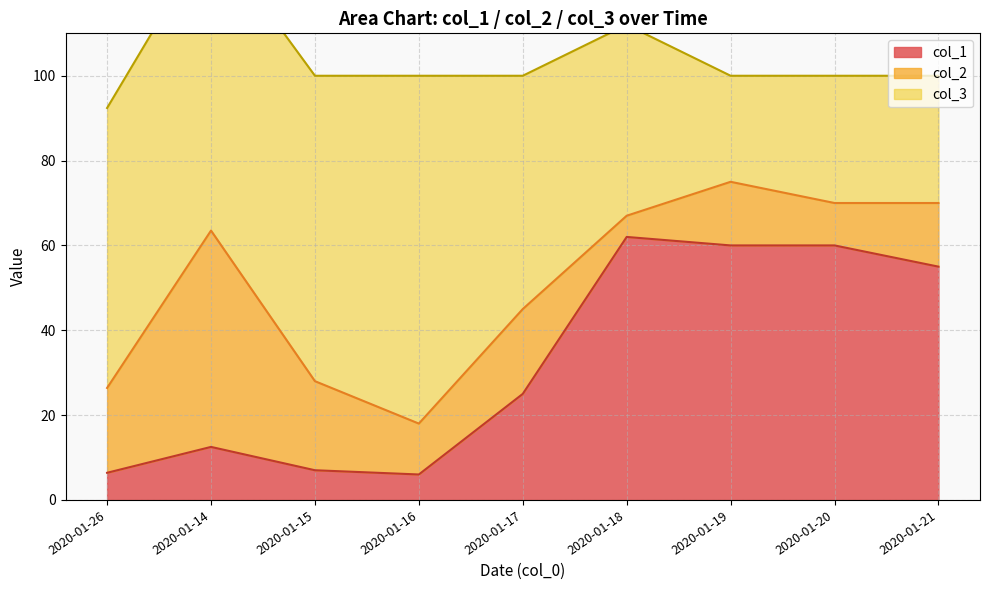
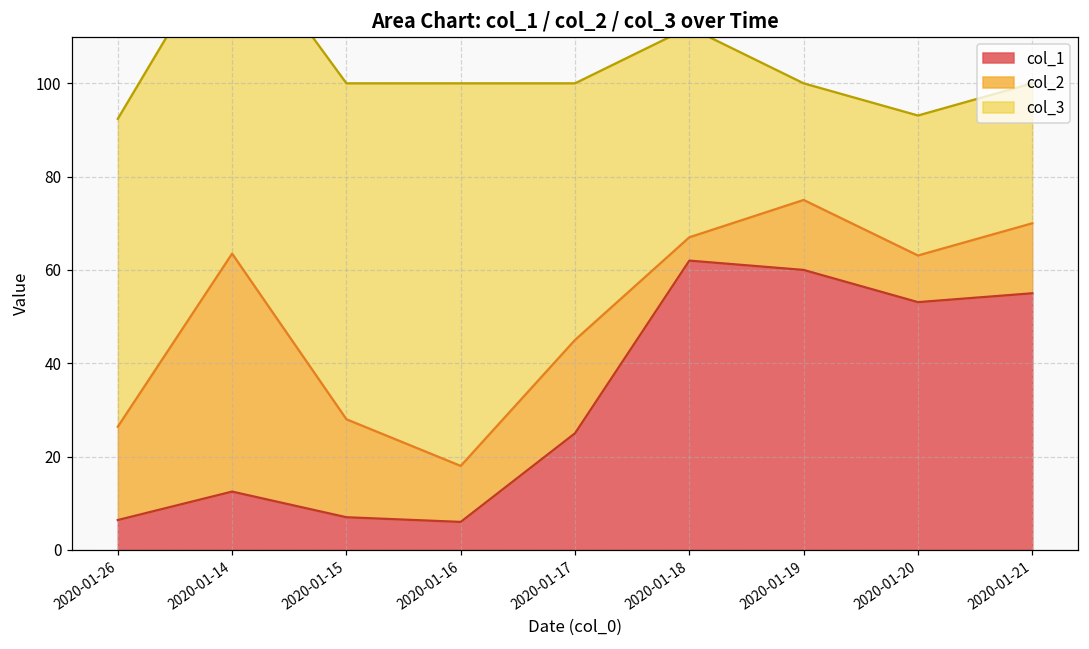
col_1, 2020-01-20: 60 -> 53
